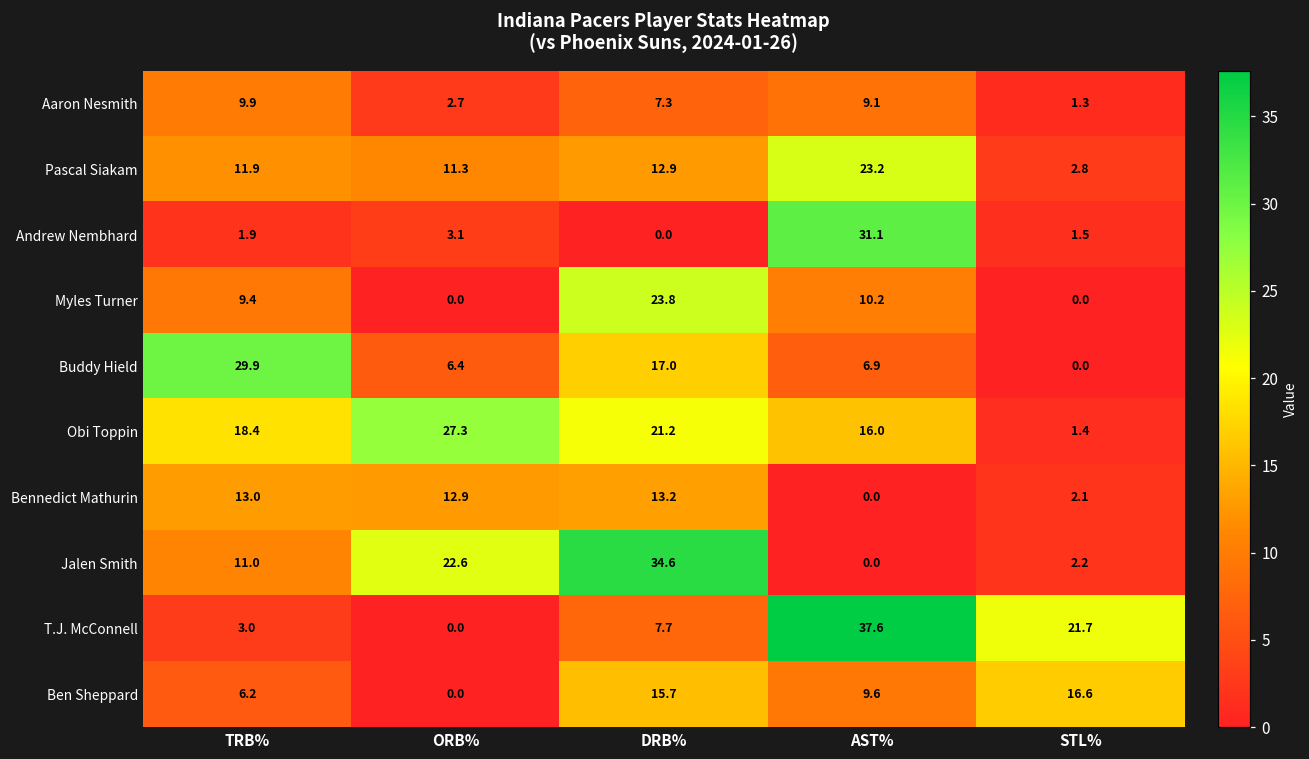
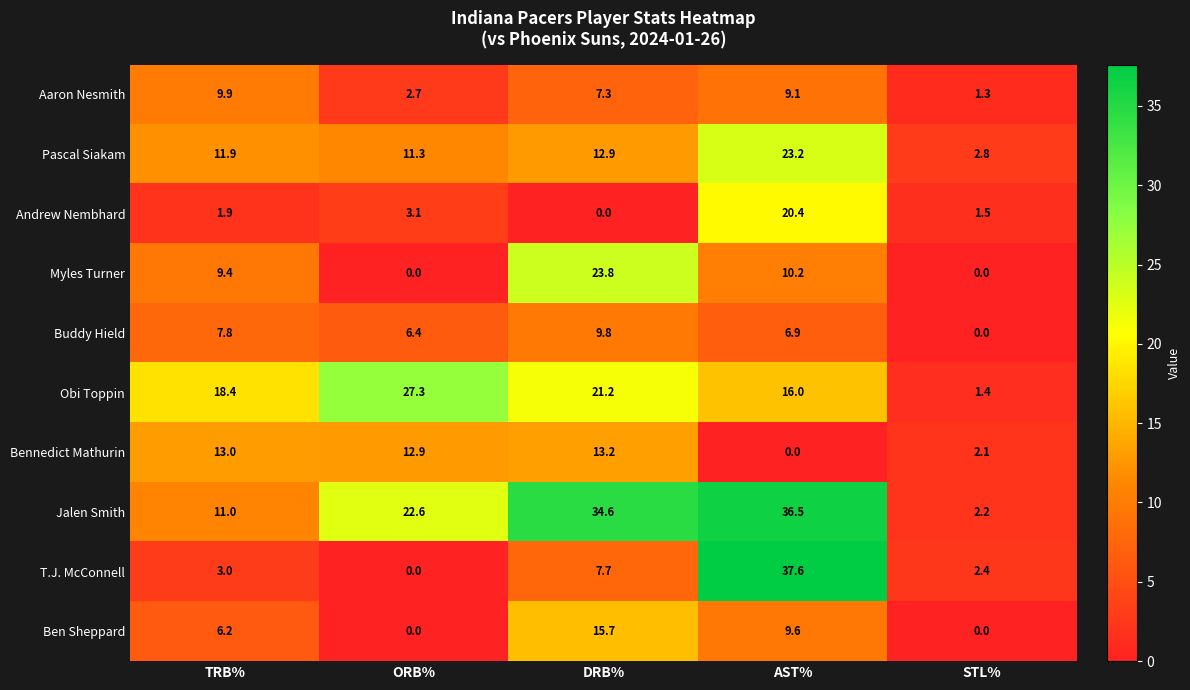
Andrew Nembhard, AST%: 31.1 -> 20.4
Buddy Hield, TRB%: 29.9 -> 7.8
Buddy Hield, DRB%: 17.0 -> 9.8
Jalen Smith, AST%: 0.0 -> 36.5
T.J. McConnell, STL%: 21.7 -> 2.4
Ben Sheppard, STL%: 16.6 -> 0.0
